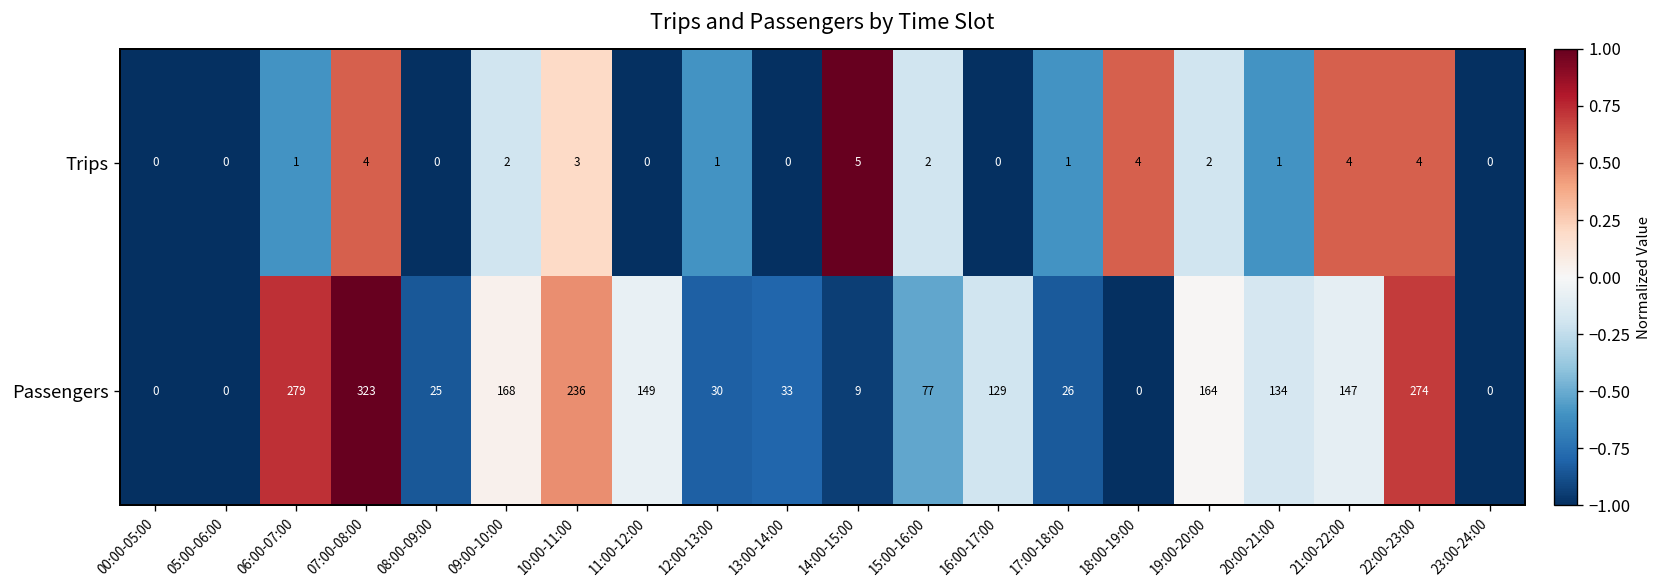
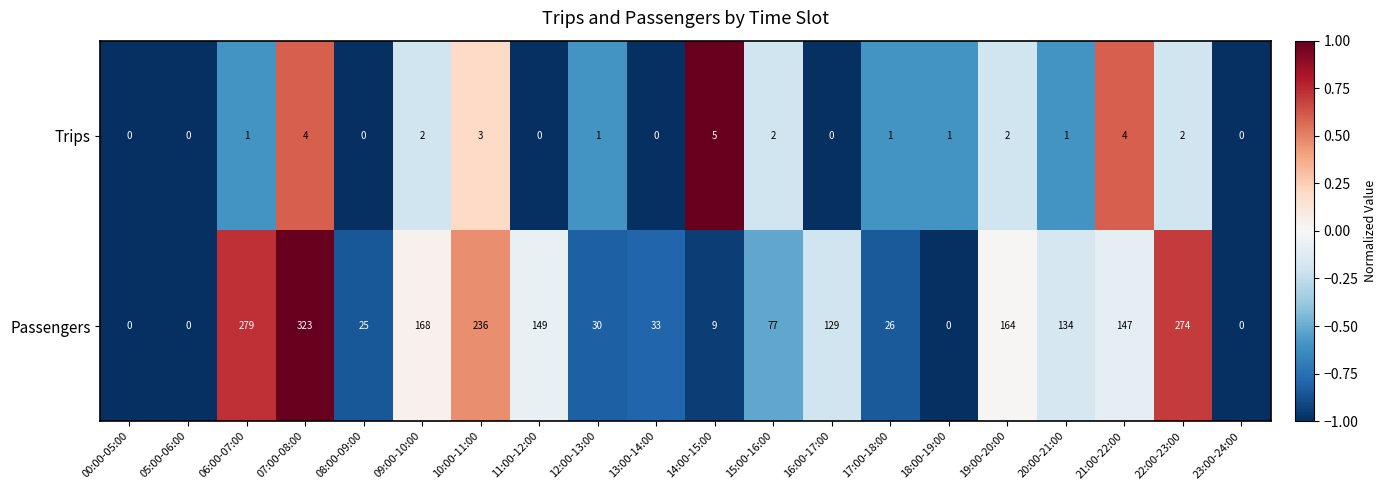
Trips, 18:00-19:00: 4 -> 1
Trips, 22:00-23:00: 4 -> 2
